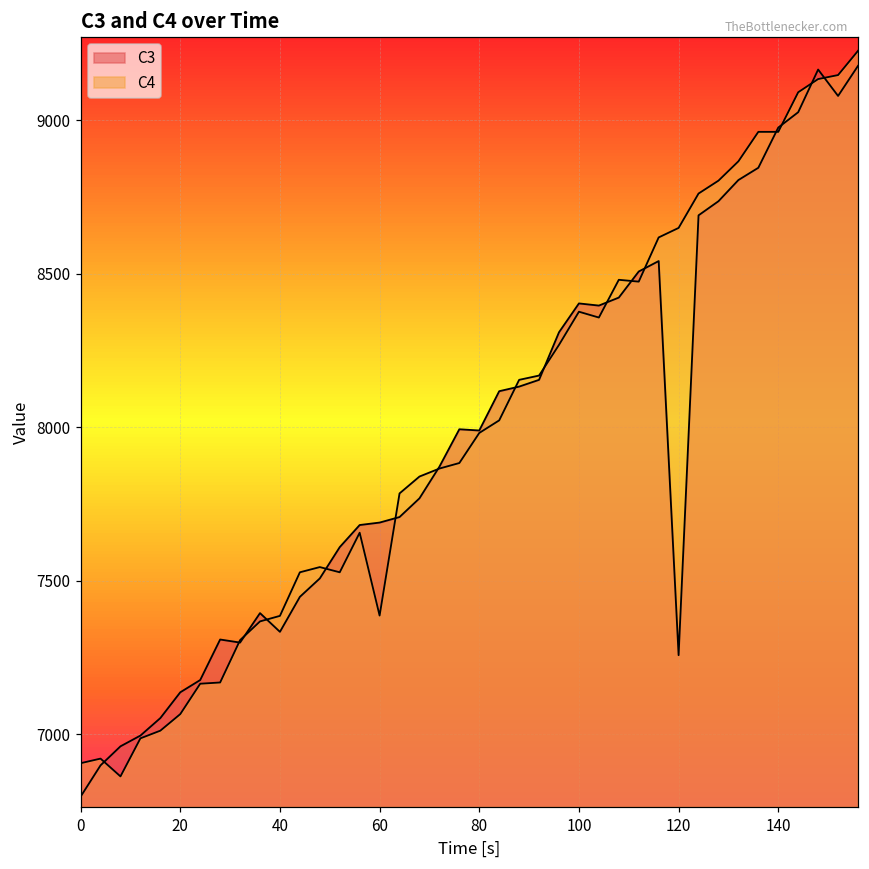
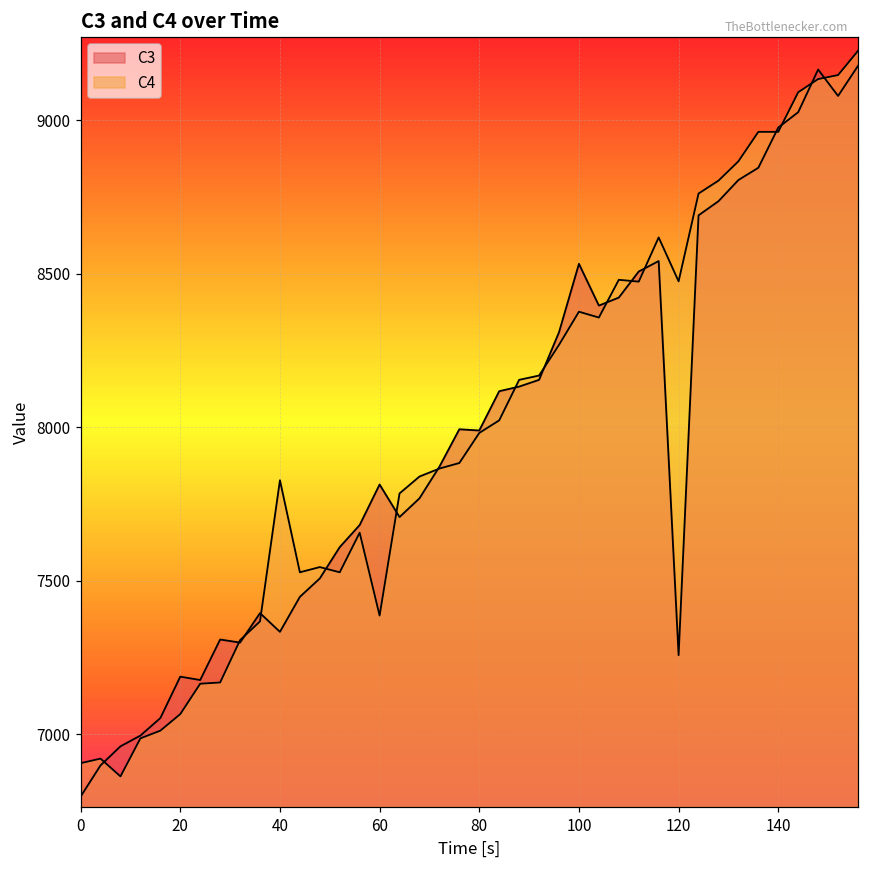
C3, 20: 7140 -> 7190
C4, 40: 7390 -> 7830
C3, 60: 7690 -> 7810
C3, 100: 8400 -> 8530
C4, 120: 8650 -> 8480
